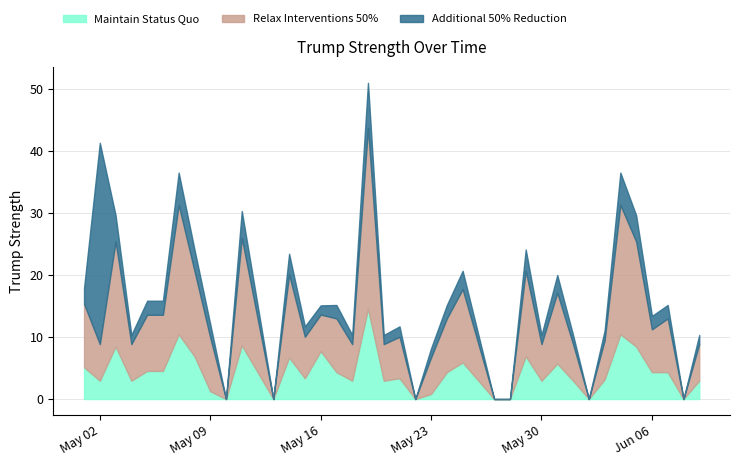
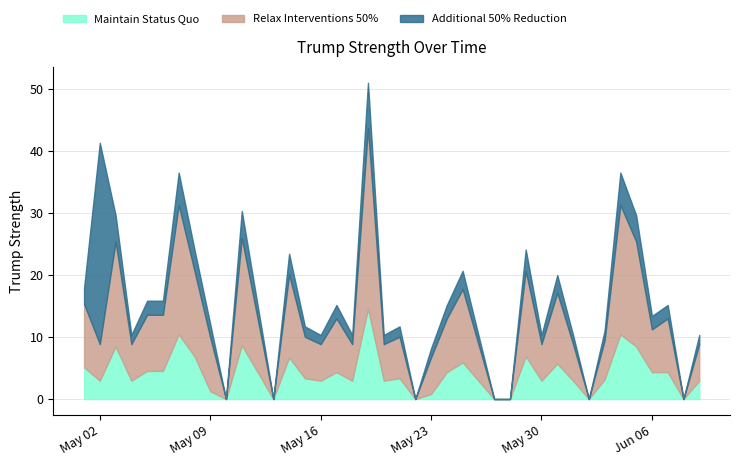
Maintain Status Quo, May 16: 8 -> 3
